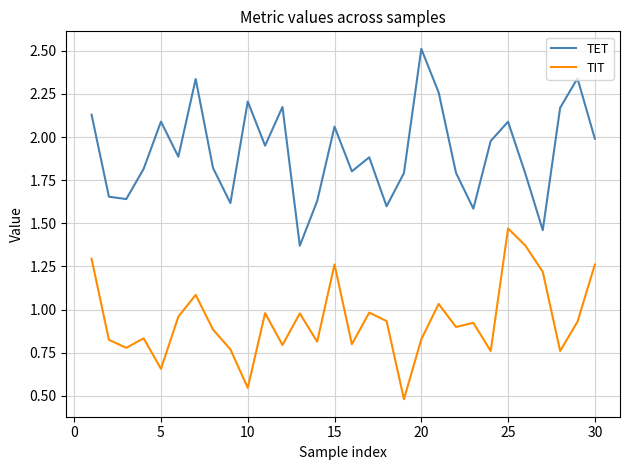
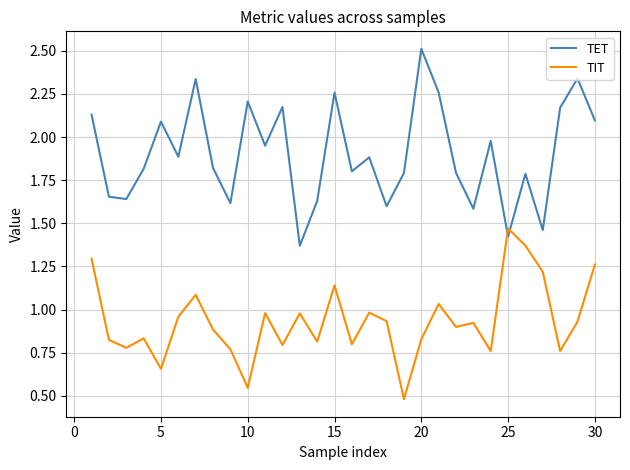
TET, 15: 2.06 -> 2.26
TIT, 15: 1.26 -> 1.14
TET, 25: 2.09 -> 1.42
TET, 30: 1.99 -> 2.10
